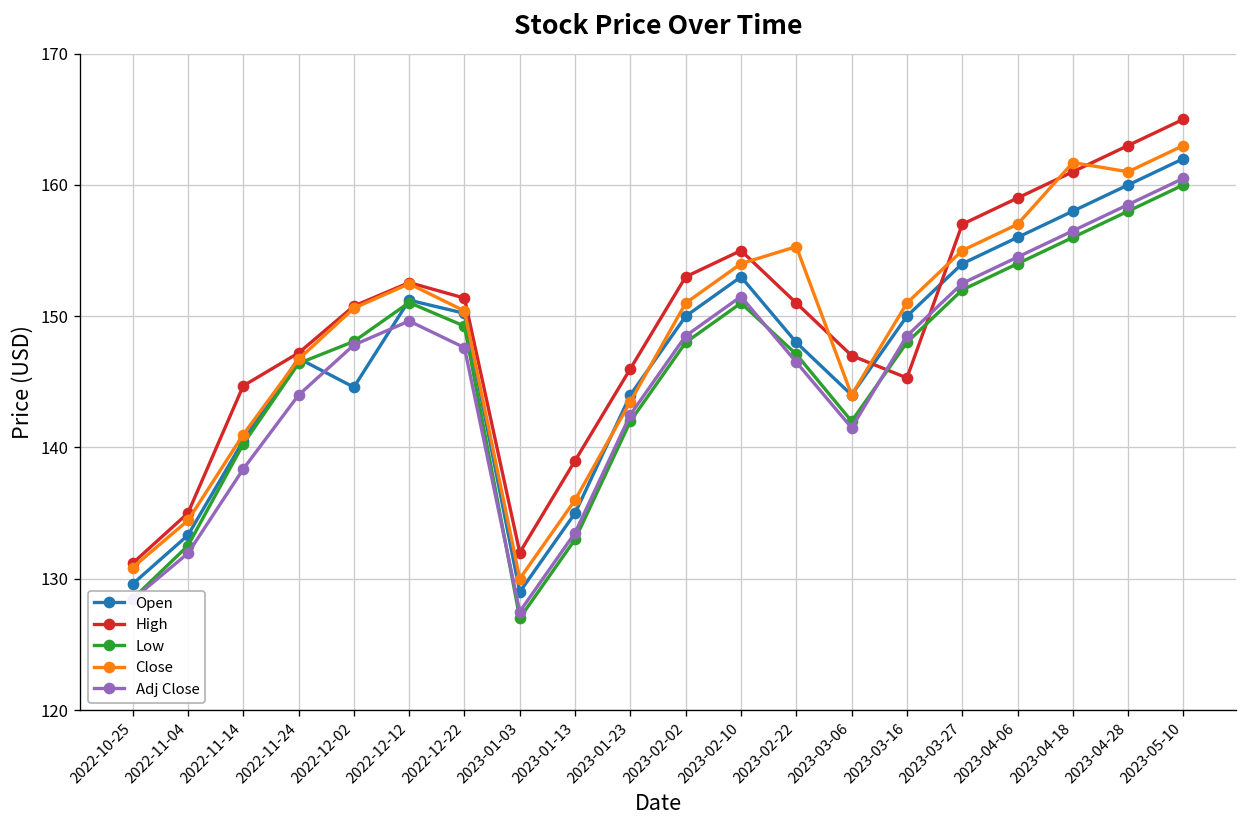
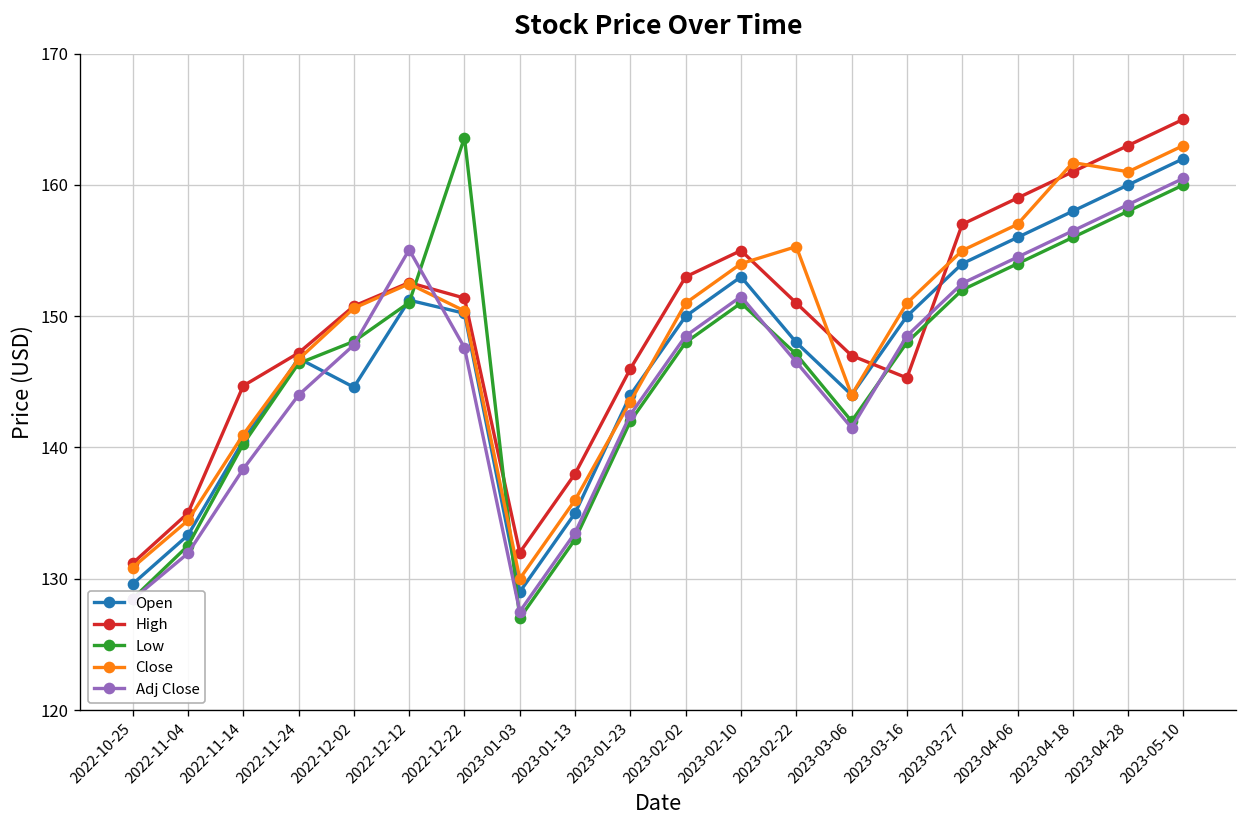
Adj Close, 2022-12-12: 149.6 -> 155.1
Low, 2022-12-22: 149.2 -> 163.6
High, 2023-01-13: 139 -> 138
